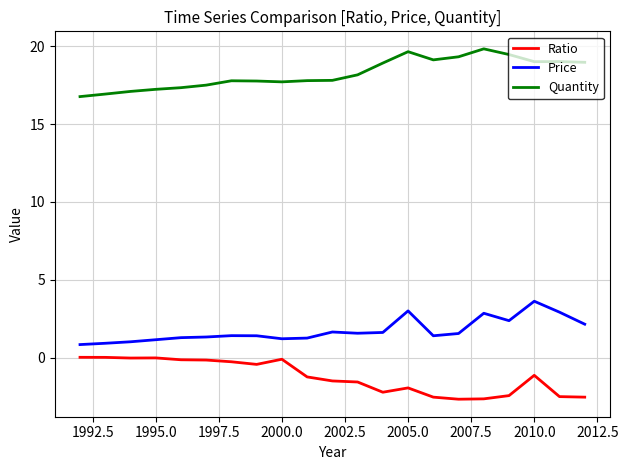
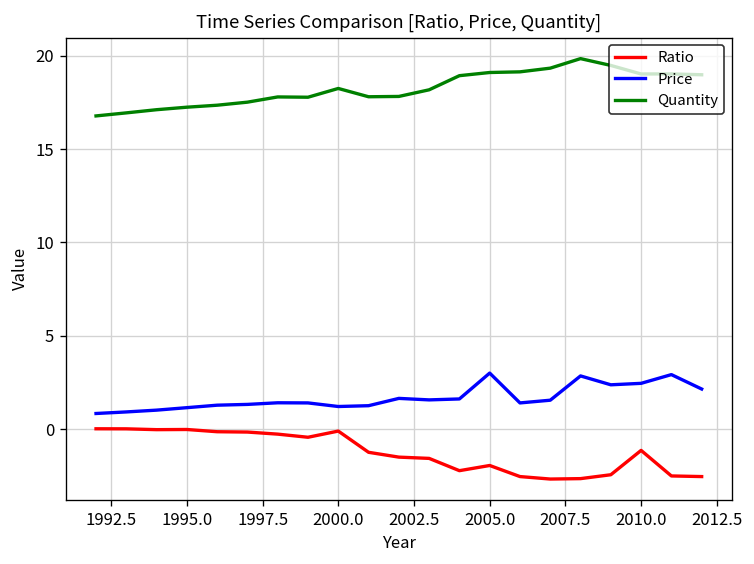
Quantity, 2000.0: 17.7 -> 18.2
Quantity, 2005.0: 19.7 -> 19.1
Price, 2010.0: 3.6 -> 2.4
